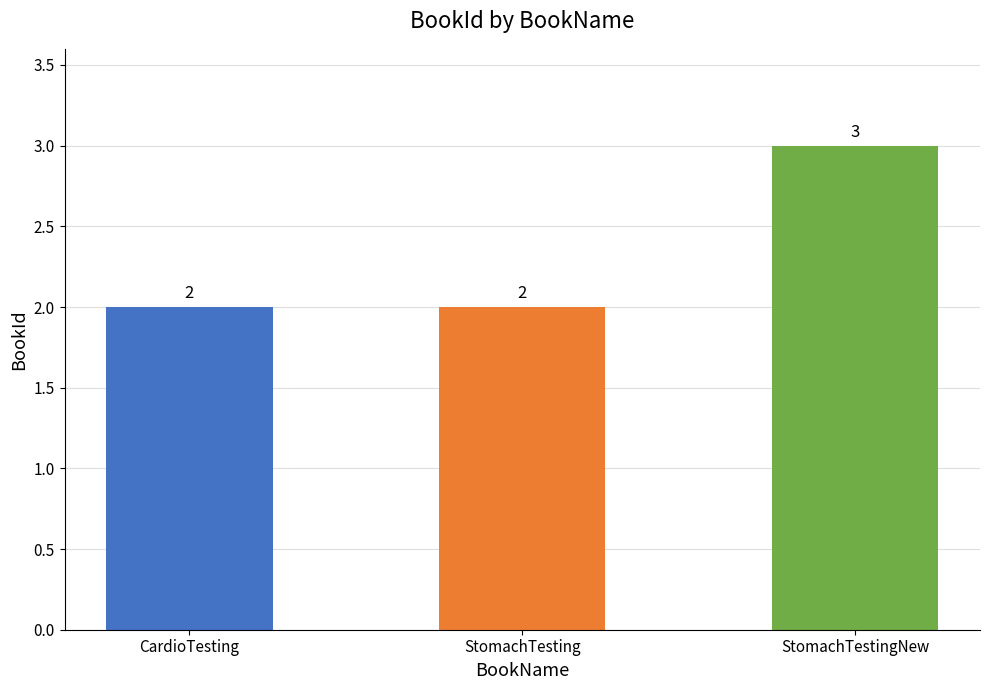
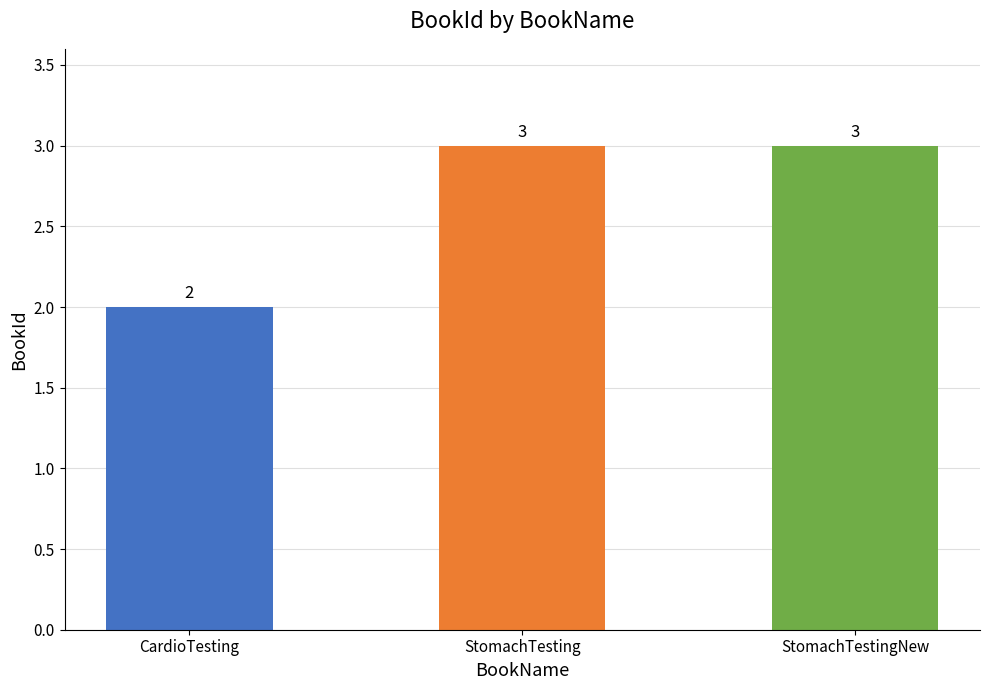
StomachTesting: 2 -> 3
